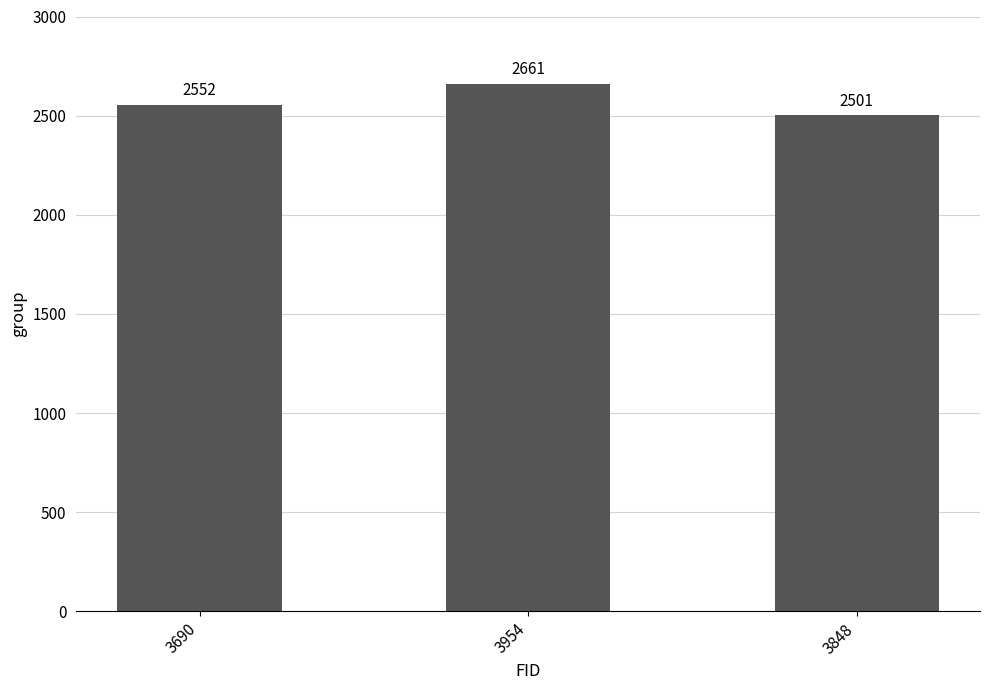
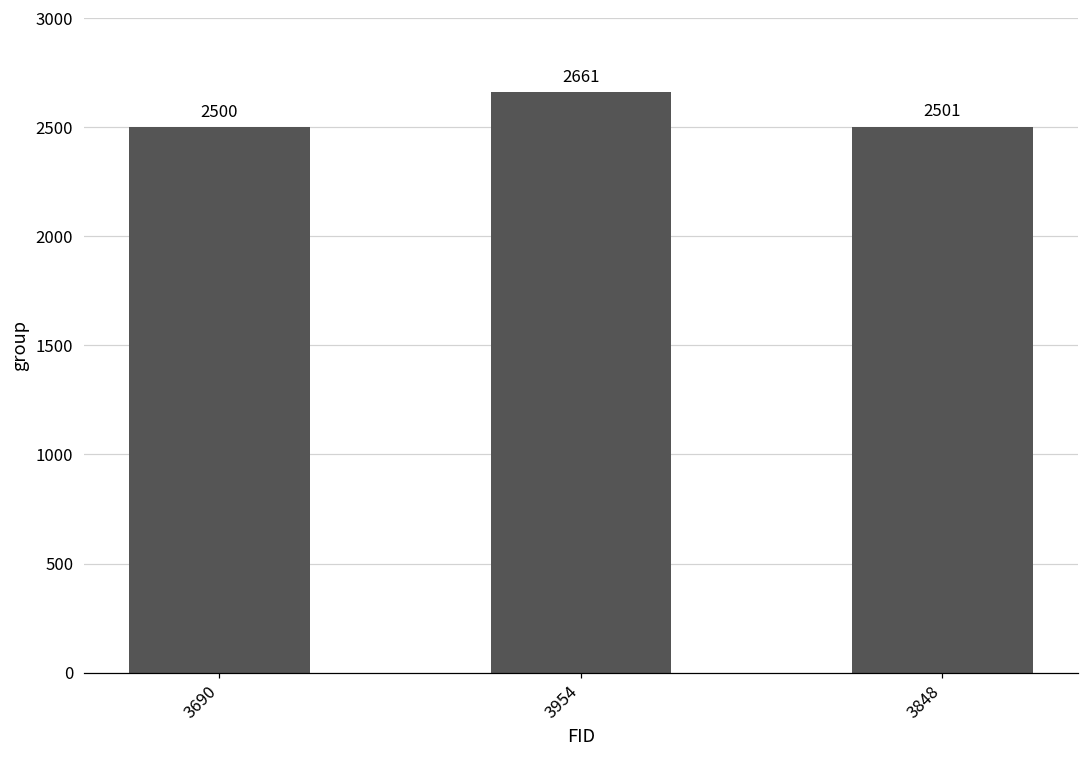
3690: 2552 -> 2500
